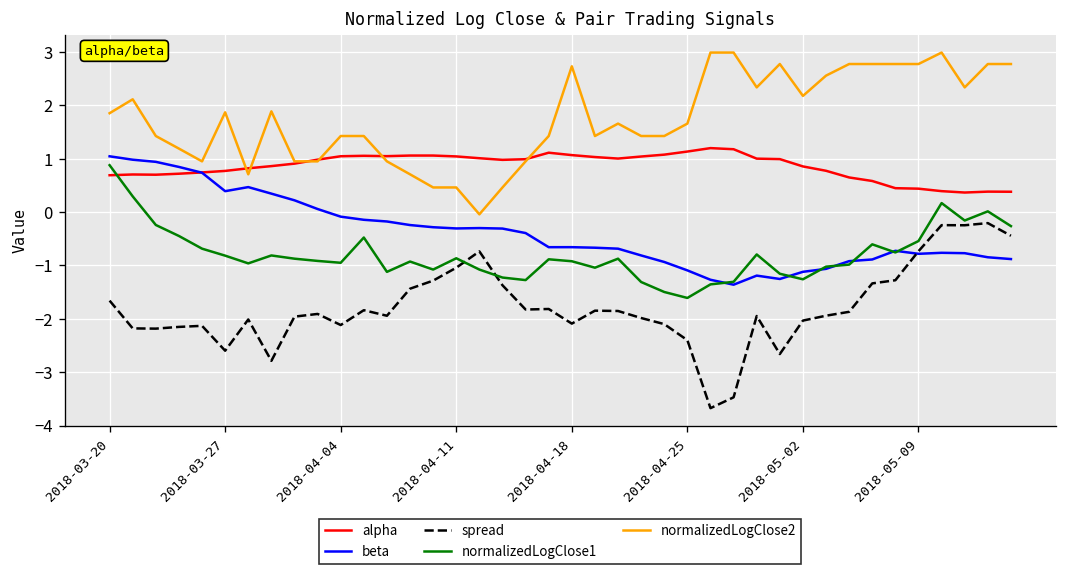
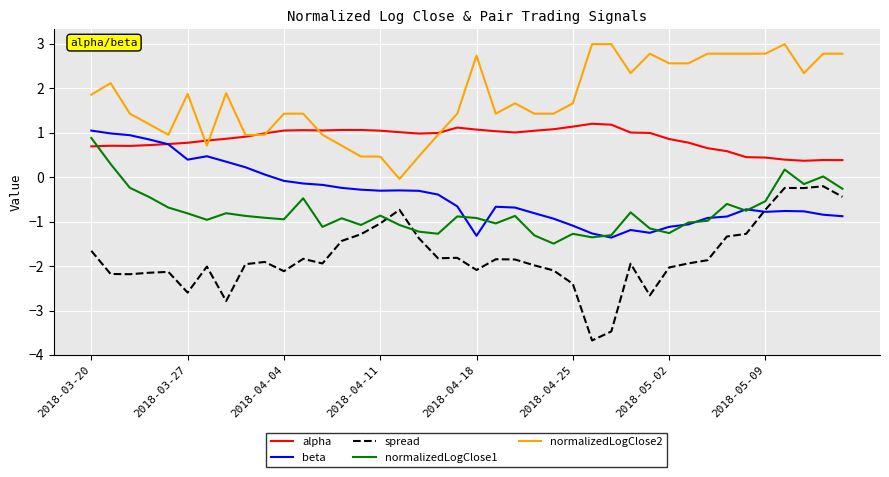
beta, 2018-04-18: -0.7 -> -1.3
normalizedLogClose1, 2018-04-25: -1.6 -> -1.3
normalizedLogClose2, 2018-05-02: 2.2 -> 2.6
